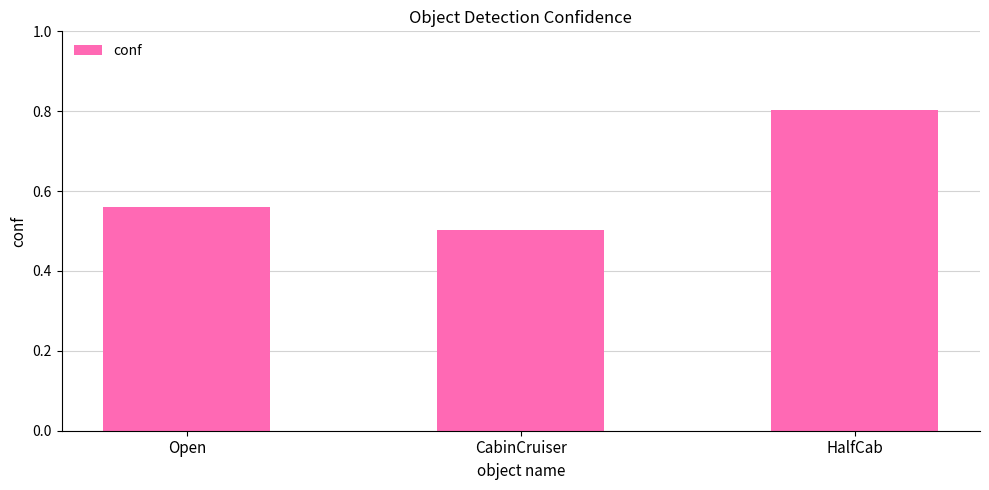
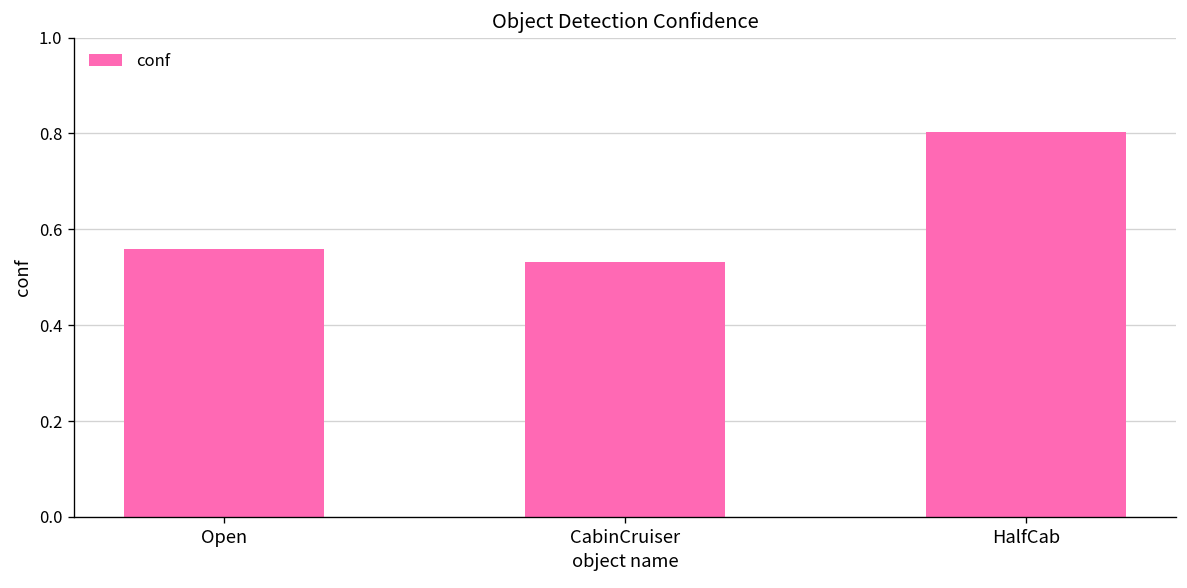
CabinCruiser: 0.50 -> 0.53
